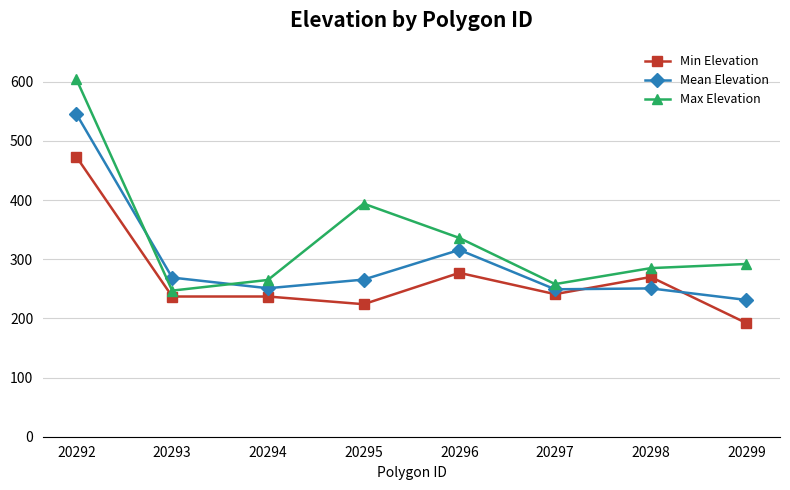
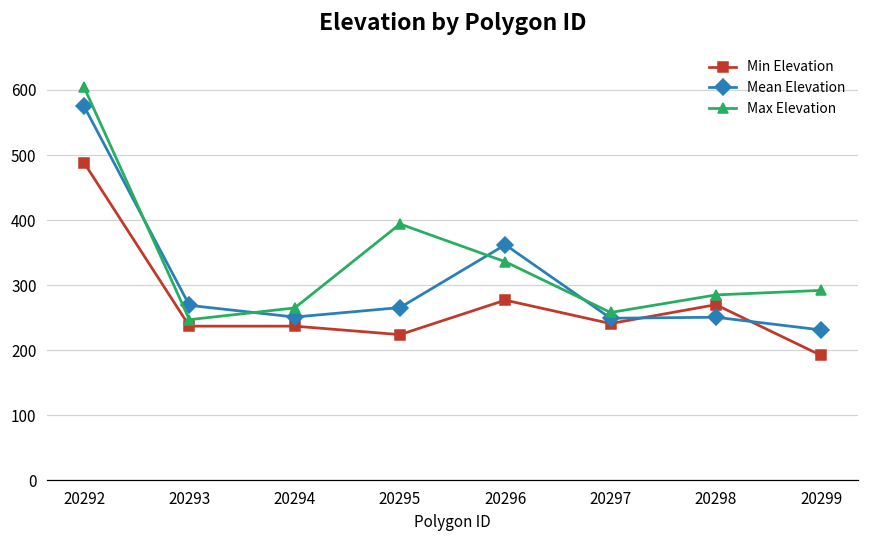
Min Elevation, 20292: 470 -> 490
Mean Elevation, 20292: 550 -> 570
Mean Elevation, 20296: 320 -> 360
